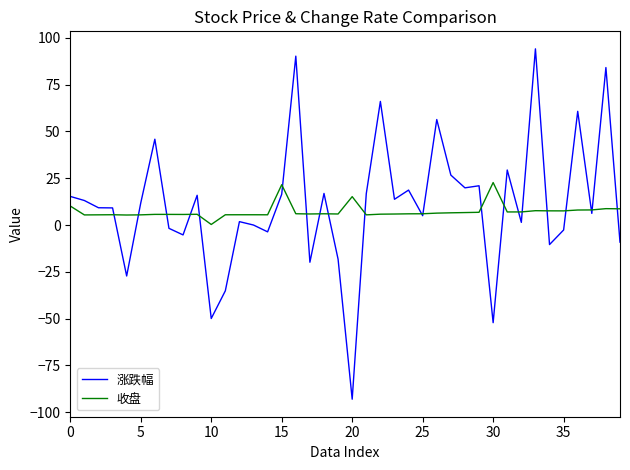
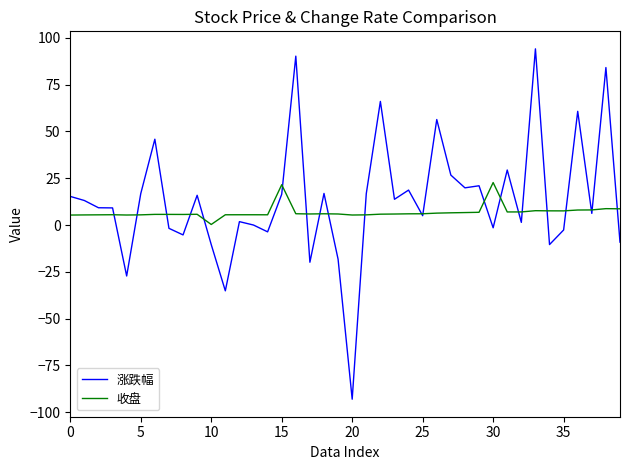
收盘, 0: 10 -> 5
涨跌幅, 5: 12 -> 17
涨跌幅, 10: -50 -> -10
收盘, 20: 15 -> 5
涨跌幅, 30: -52 -> -1
